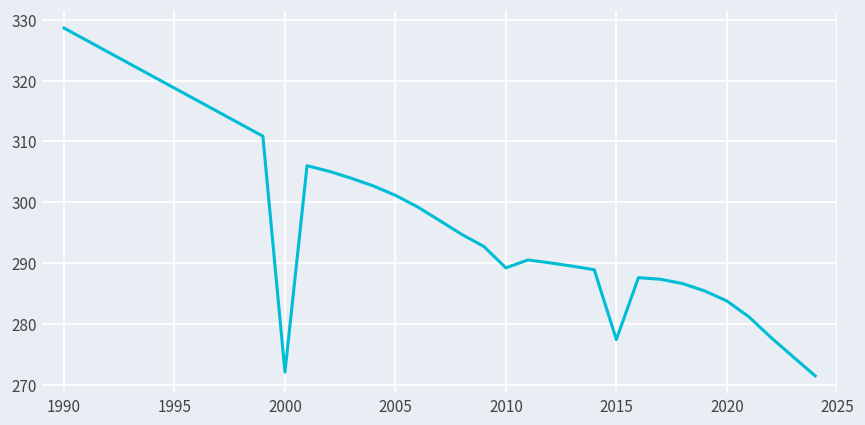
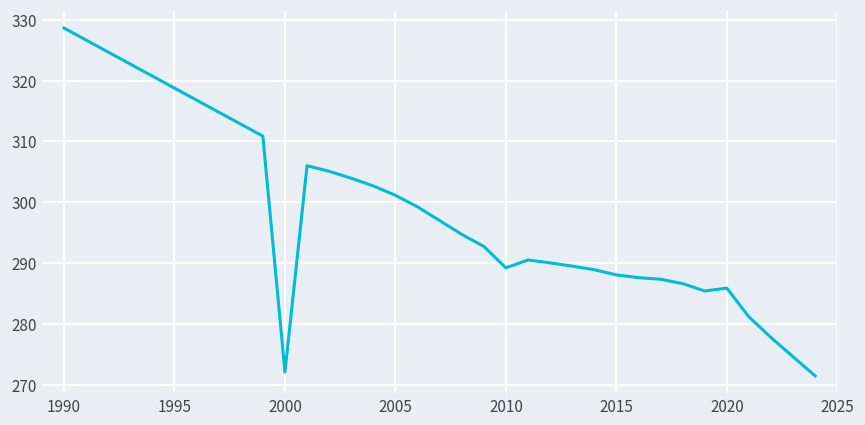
2015: 277 -> 288
2020: 284 -> 286
